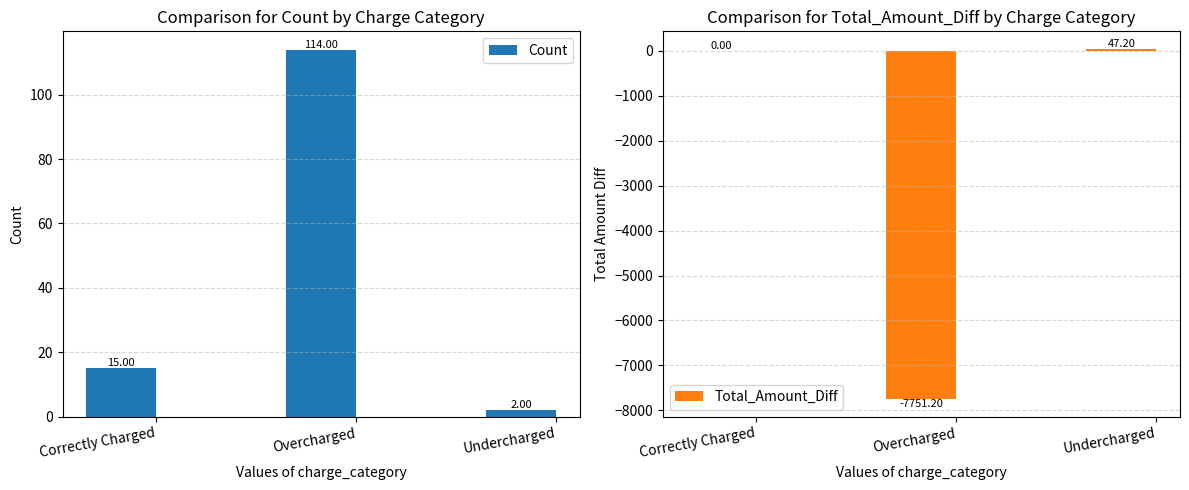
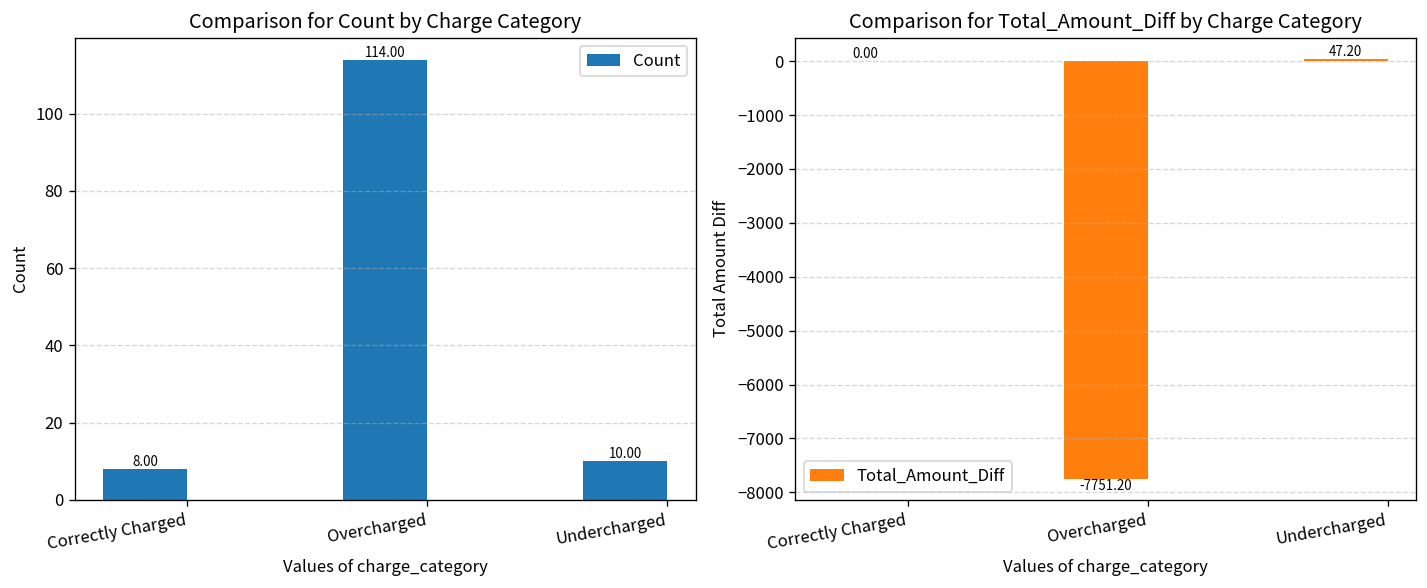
Comparison for Count by Charge Category, Correctly Charged: 15.00 -> 8.00
Comparison for Count by Charge Category, Undercharged: 2.00 -> 10.00
